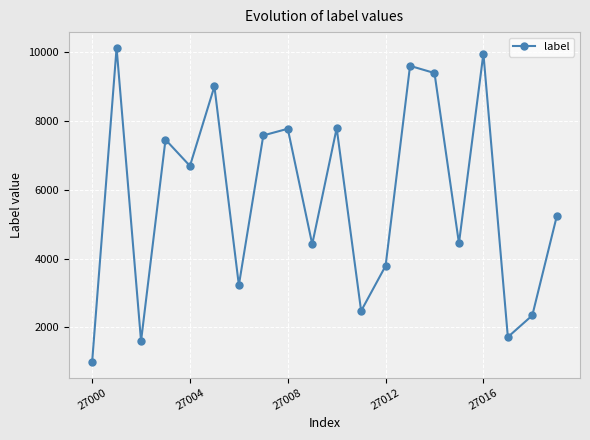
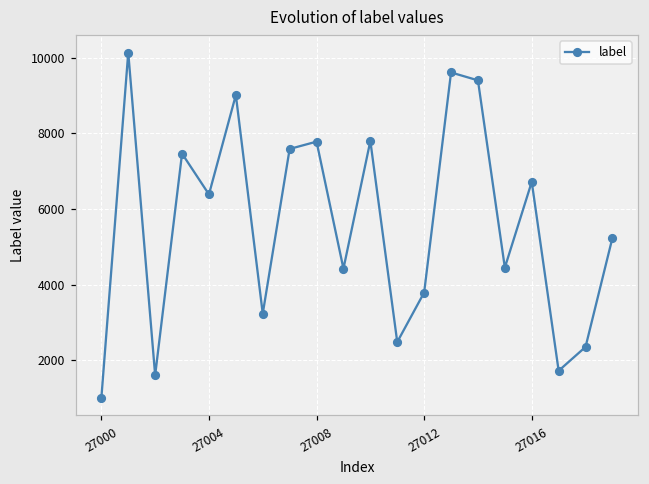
27004: 6700 -> 6400
27016: 10000 -> 6700
